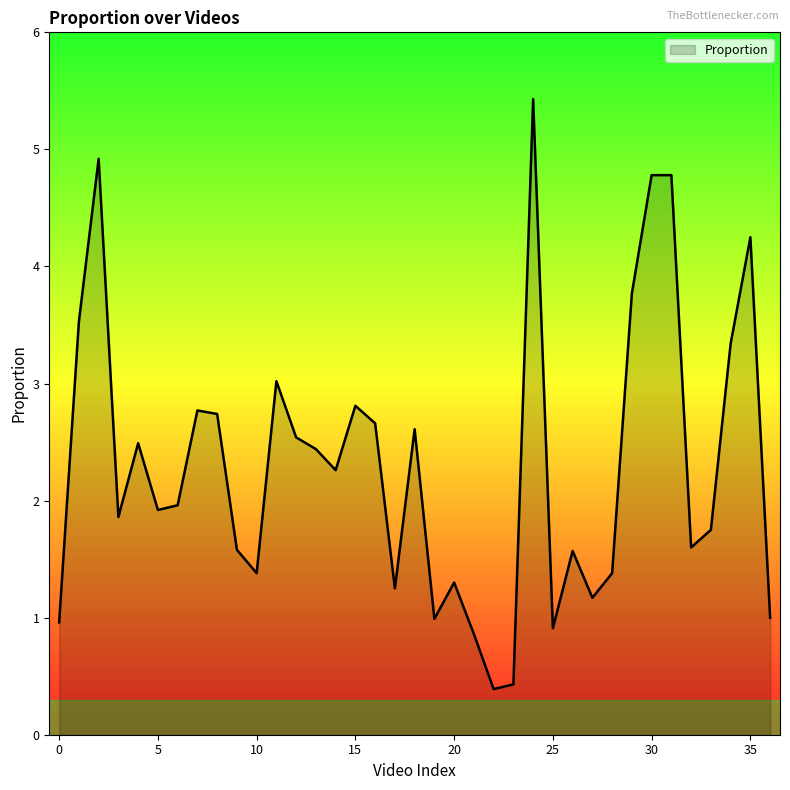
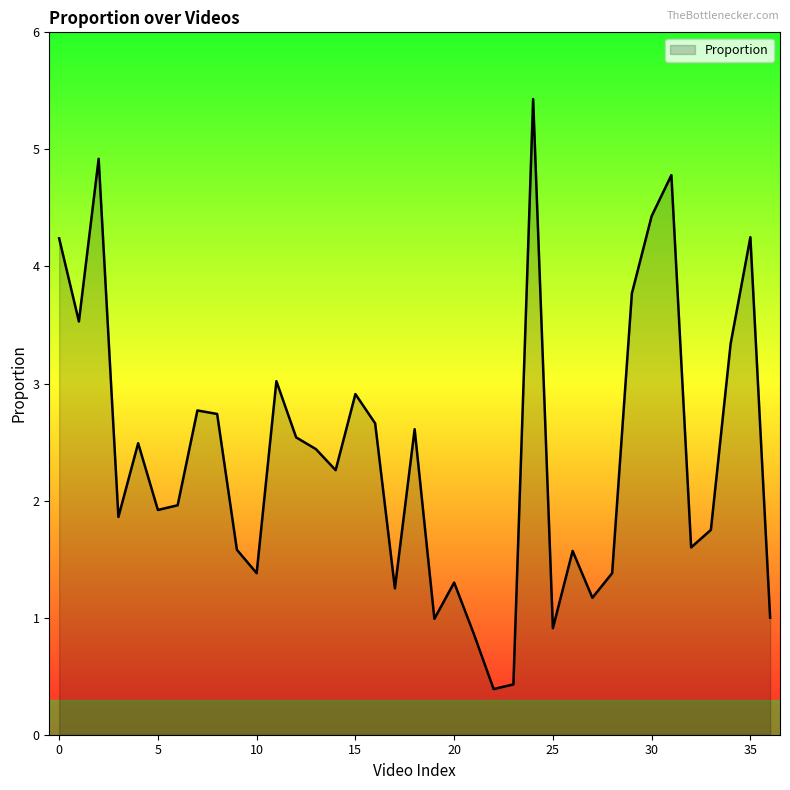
0: 0.96 -> 4.24
15: 2.81 -> 2.91
30: 4.78 -> 4.43
